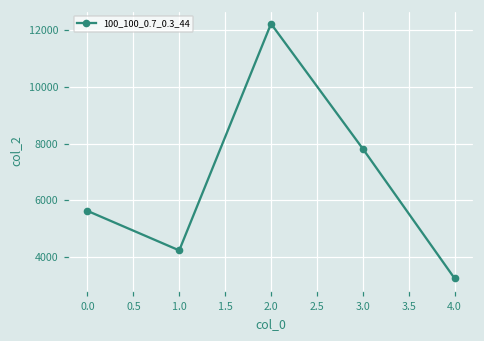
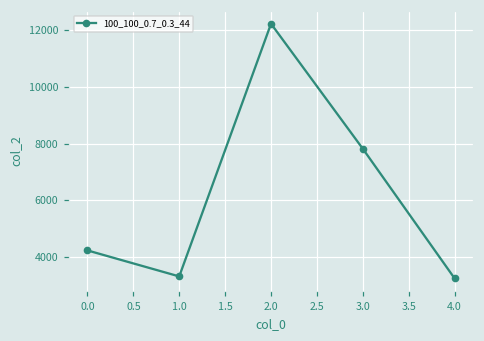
0.0: 5600 -> 4200
1.0: 4200 -> 3300
